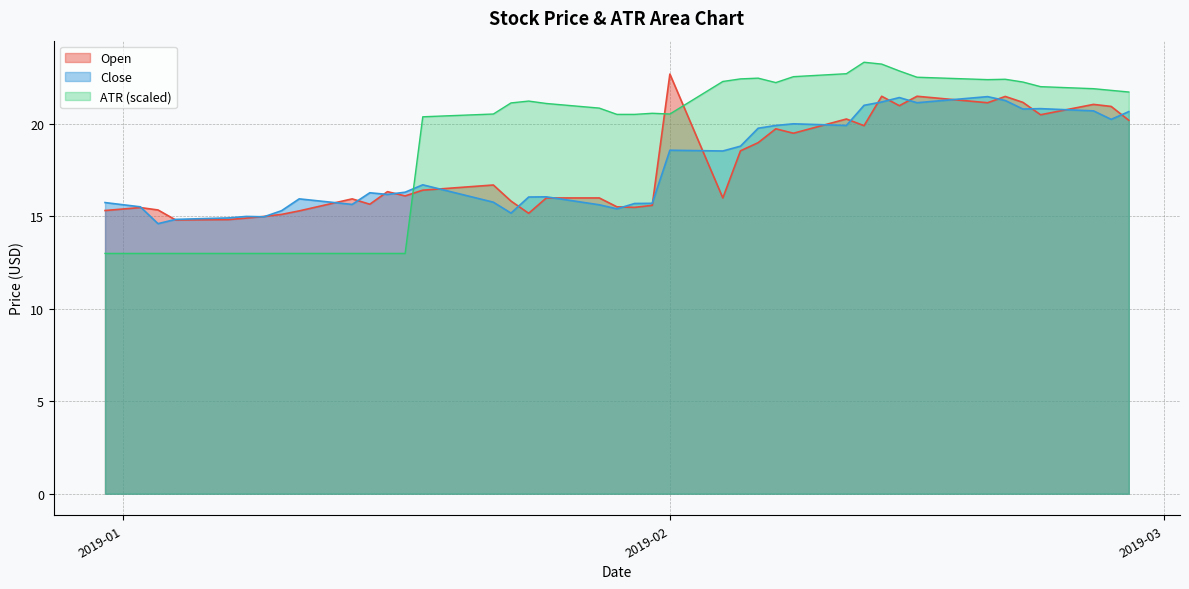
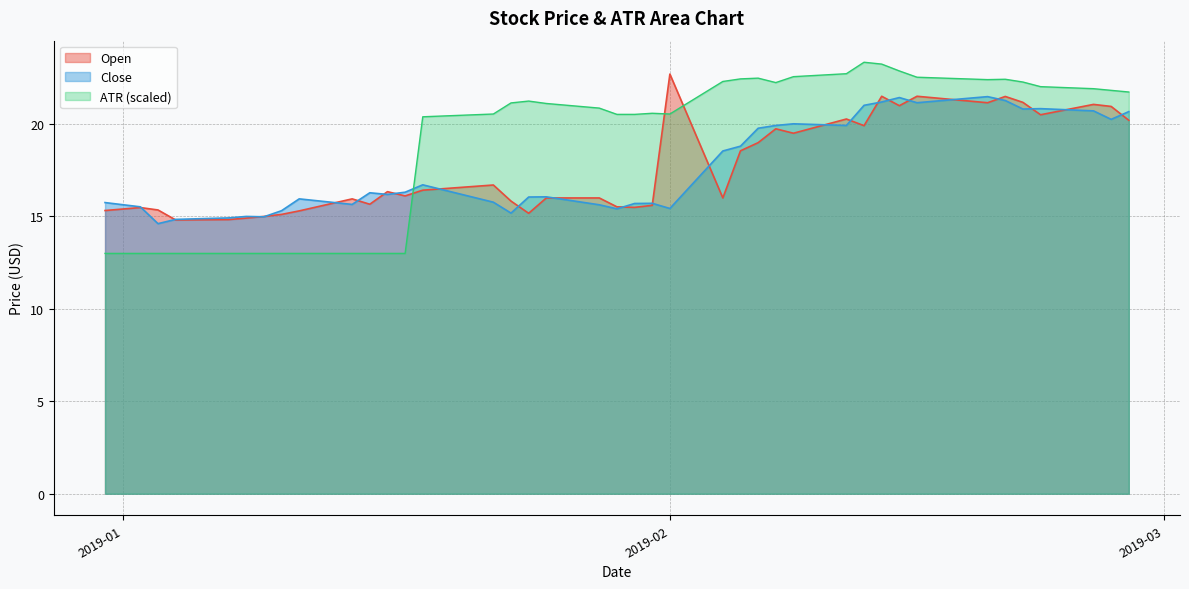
Close, 2019-02: 18.6 -> 15.4
